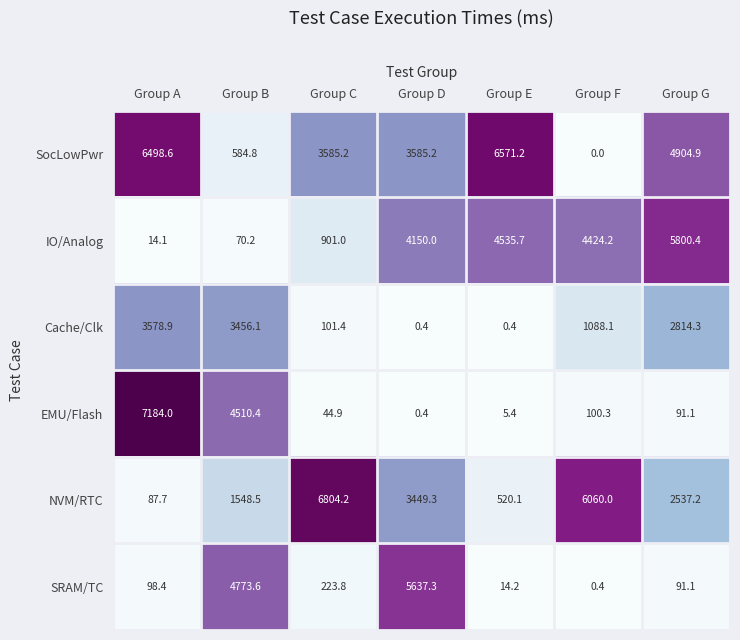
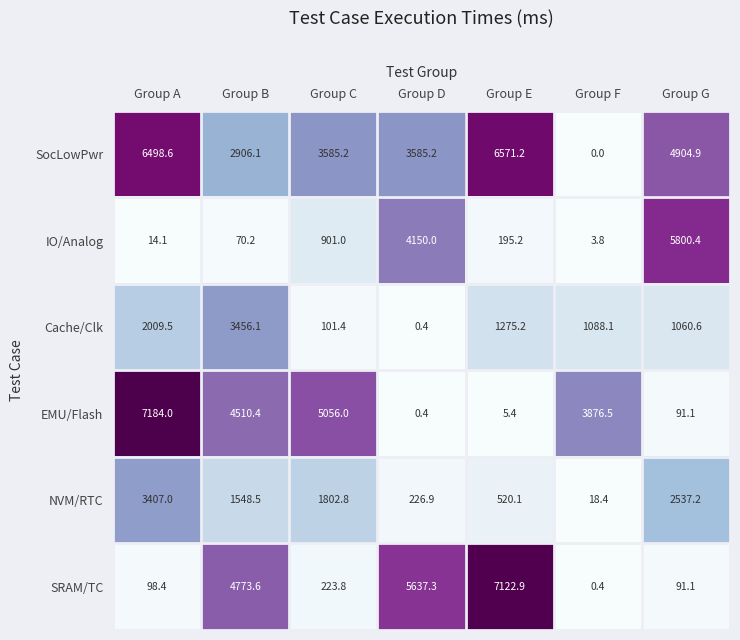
SocLowPwr, Group B: 584.8 -> 2906.1
IO/Analog, Group E: 4535.7 -> 195.2
IO/Analog, Group F: 4424.2 -> 3.8
Cache/Clk, Group A: 3578.9 -> 2009.5
Cache/Clk, Group E: 0.4 -> 1275.2
Cache/Clk, Group G: 2814.3 -> 1060.6
EMU/Flash, Group C: 44.9 -> 5056.0
EMU/Flash, Group F: 100.3 -> 3876.5
NVM/RTC, Group A: 87.7 -> 3407.0
NVM/RTC, Group C: 6804.2 -> 1802.8
NVM/RTC, Group D: 3449.3 -> 226.9
NVM/RTC, Group F: 6060.0 -> 18.4
SRAM/TC, Group E: 14.2 -> 7122.9
